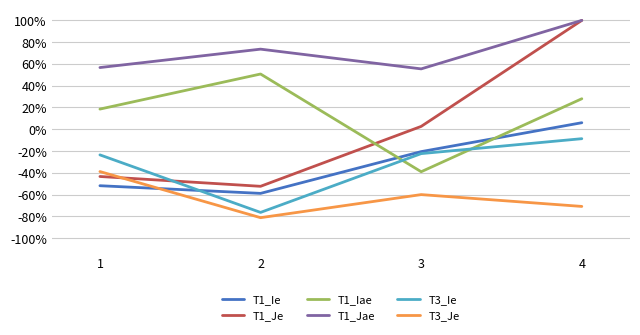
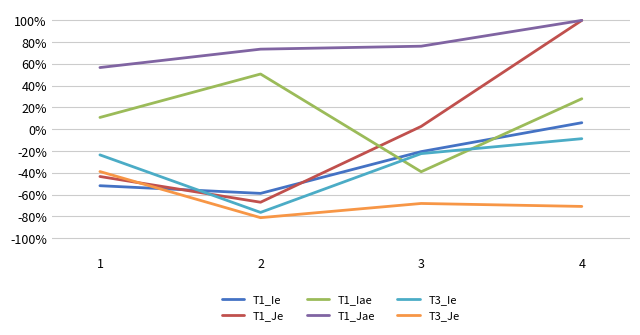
T1_Iae, 1: 19% -> 11%
T1_Je, 2: -52% -> -67%
T1_Jae, 3: 55% -> 76%
T3_Je, 3: -60% -> -68%
